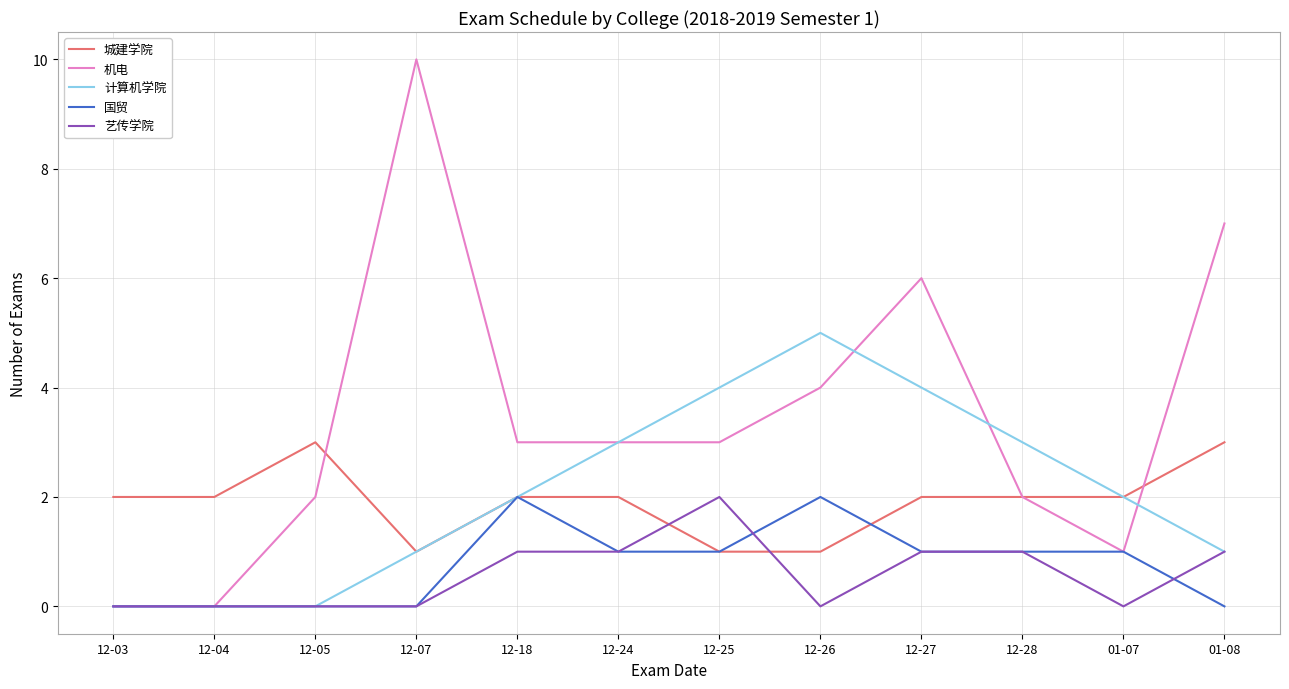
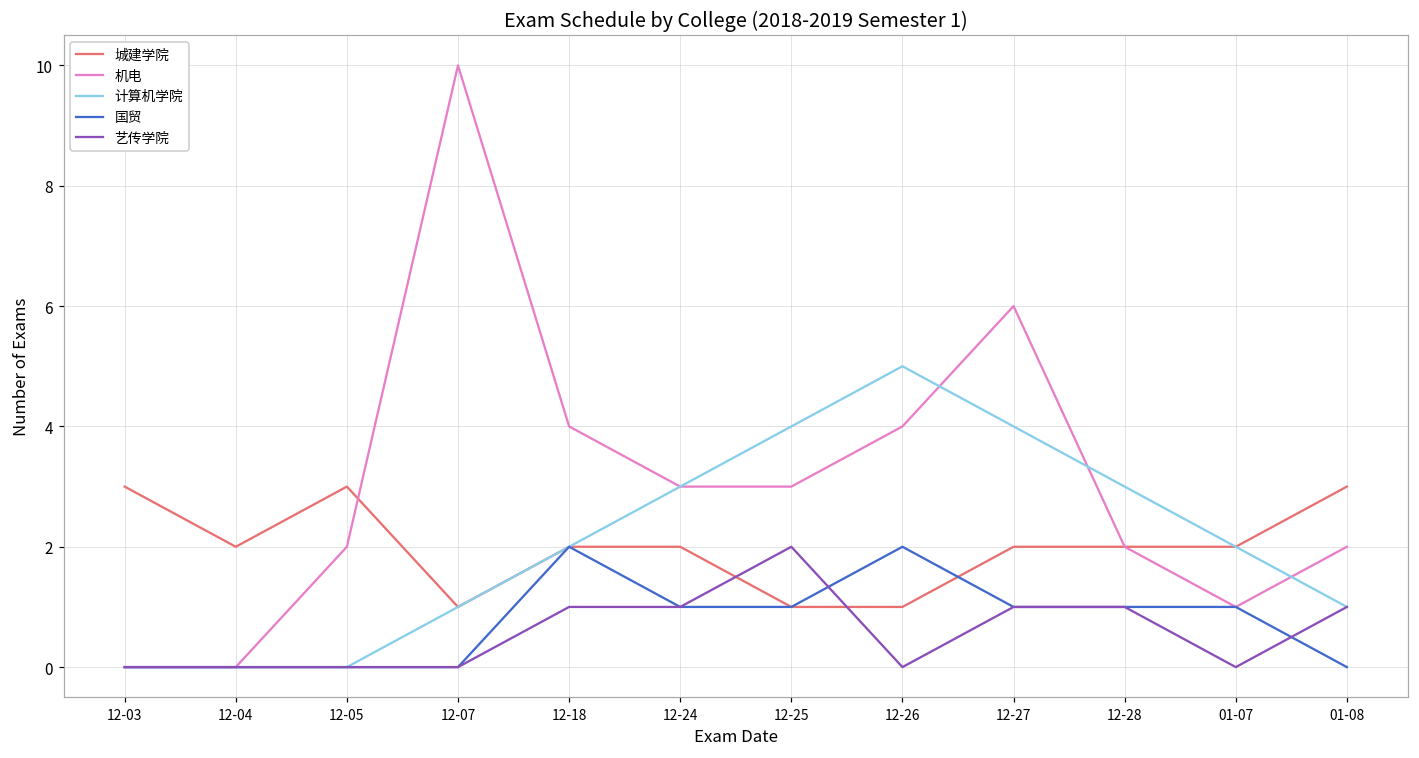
城建学院, 12-03: 2 -> 3
机电, 12-18: 3 -> 4
机电, 01-08: 7 -> 2
